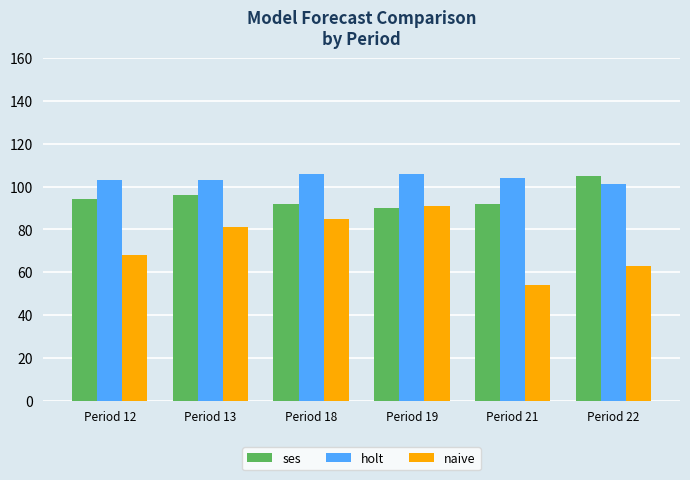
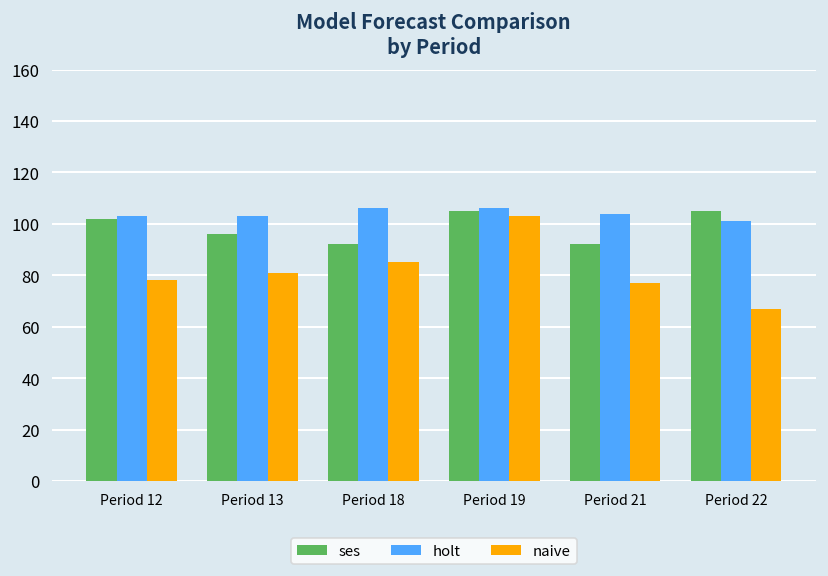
ses, Period 12: 94 -> 102
naive, Period 12: 68 -> 78
ses, Period 19: 90 -> 105
naive, Period 19: 91 -> 103
naive, Period 21: 54 -> 77
naive, Period 22: 63 -> 67
